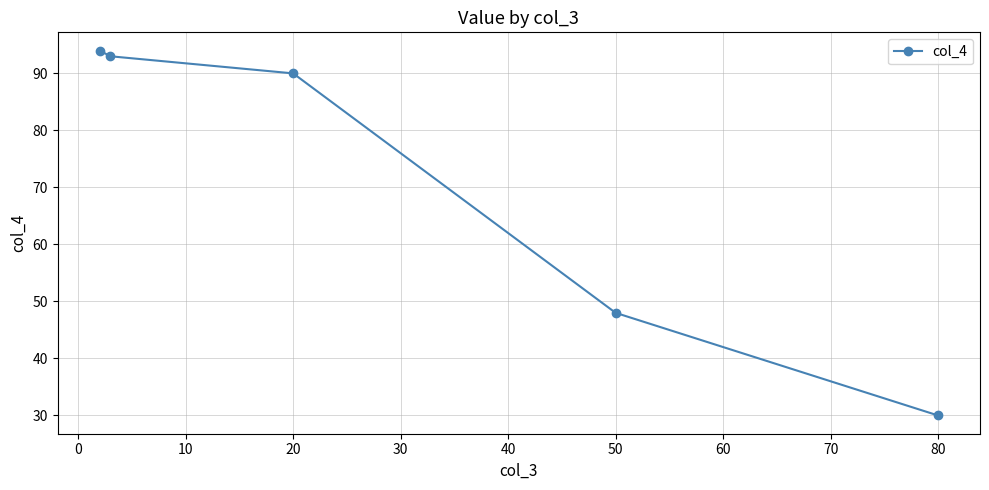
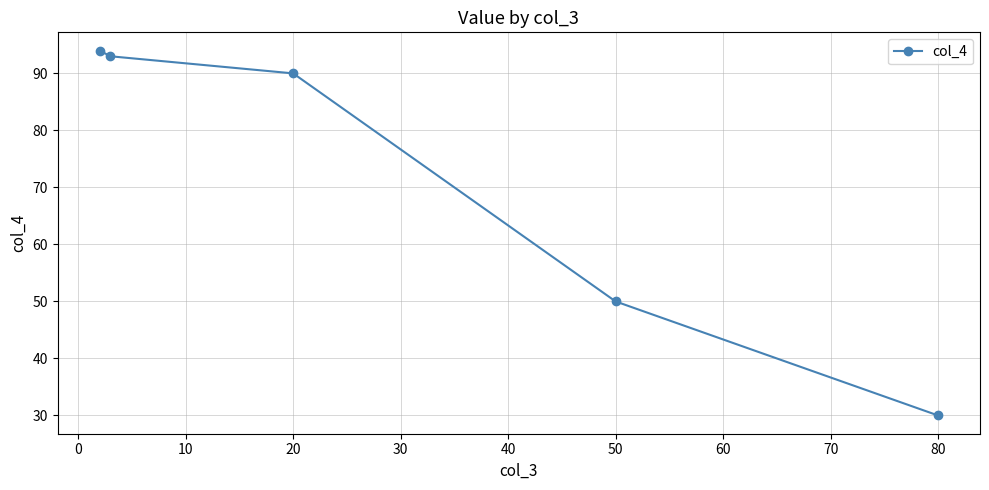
50: 48 -> 50
